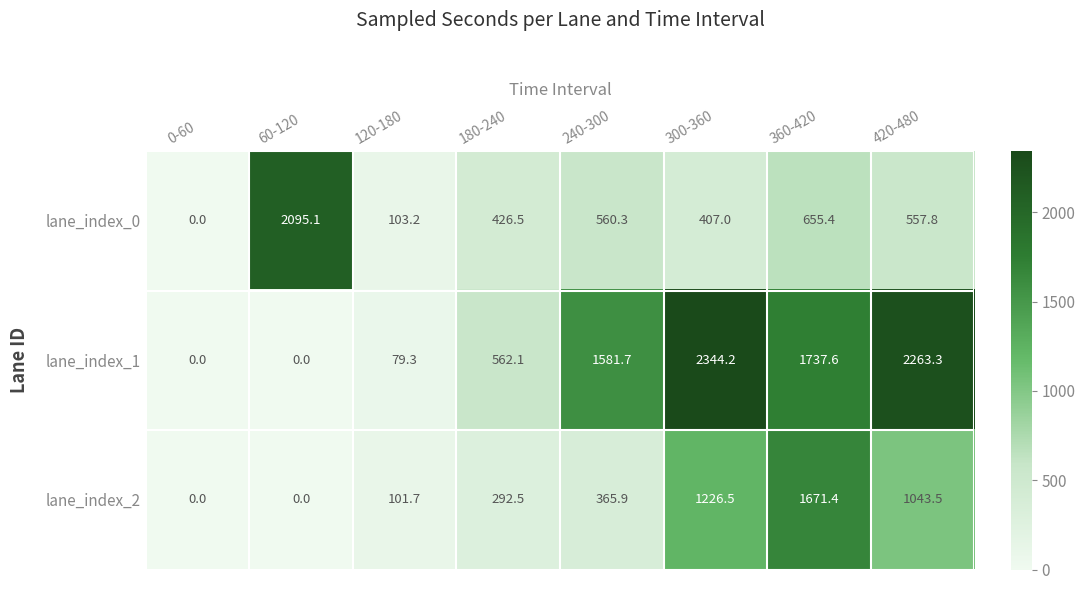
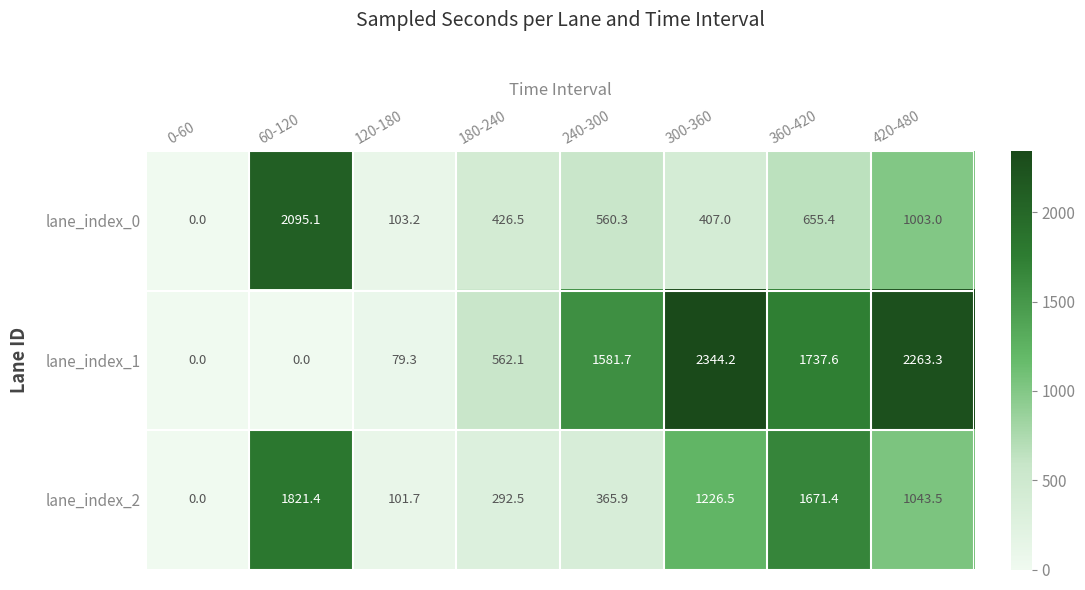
lane_index_0, 420-480: 557.8 -> 1003.0
lane_index_2, 60-120: 0.0 -> 1821.4
